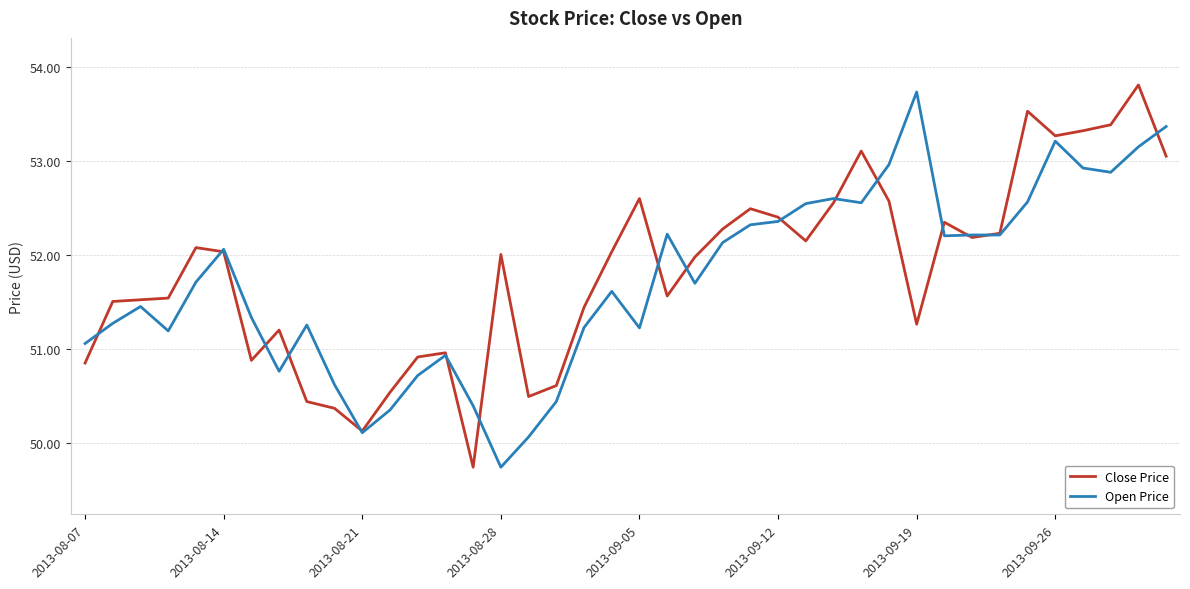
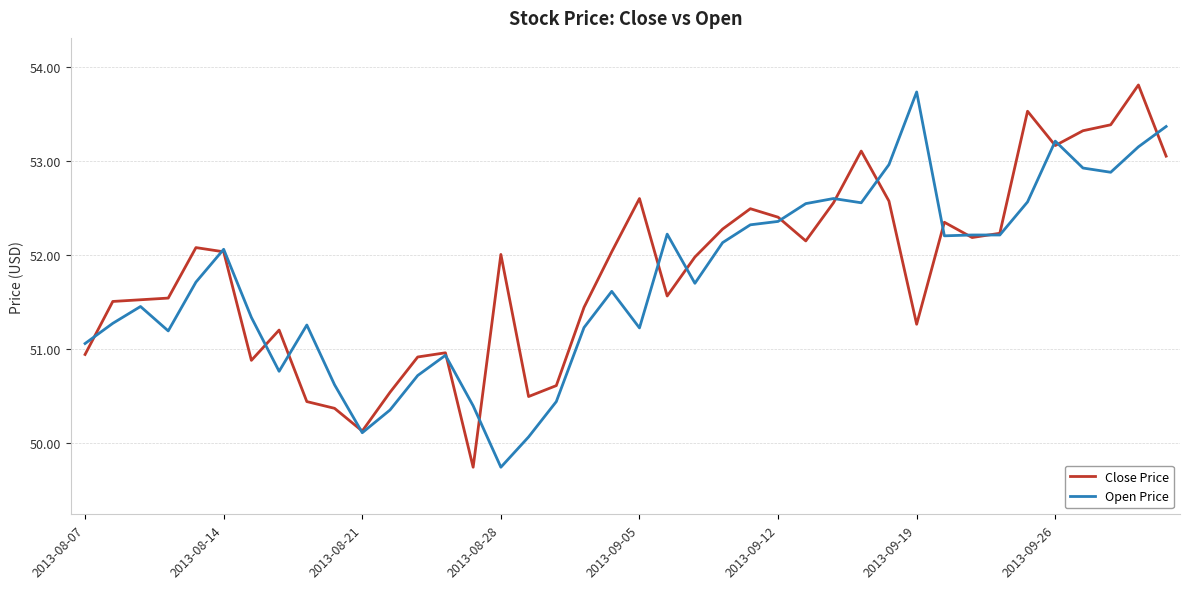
Close Price, 2013-08-07: 50.85 -> 50.94
Close Price, 2013-09-26: 53.3 -> 53.2
